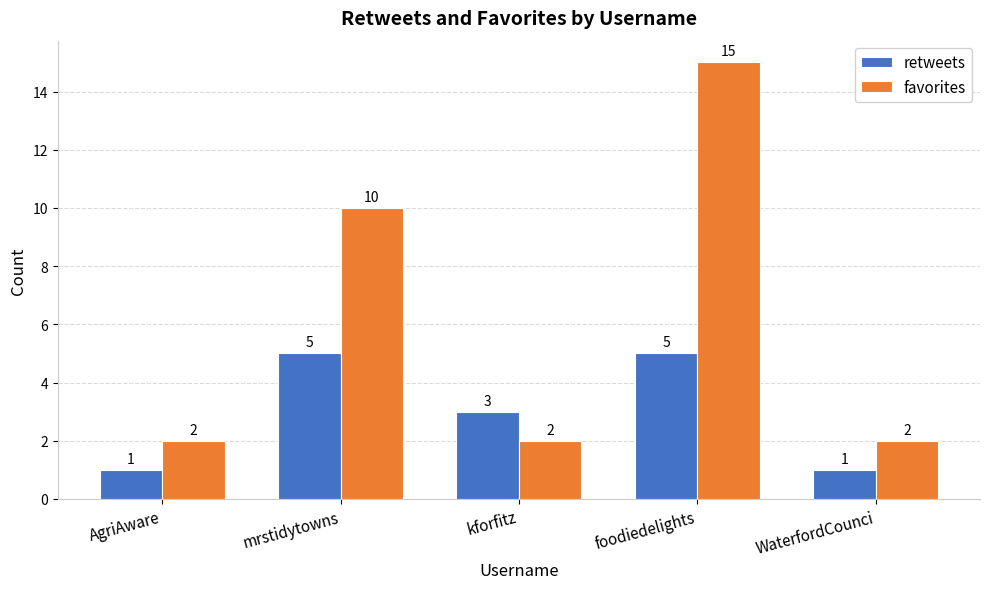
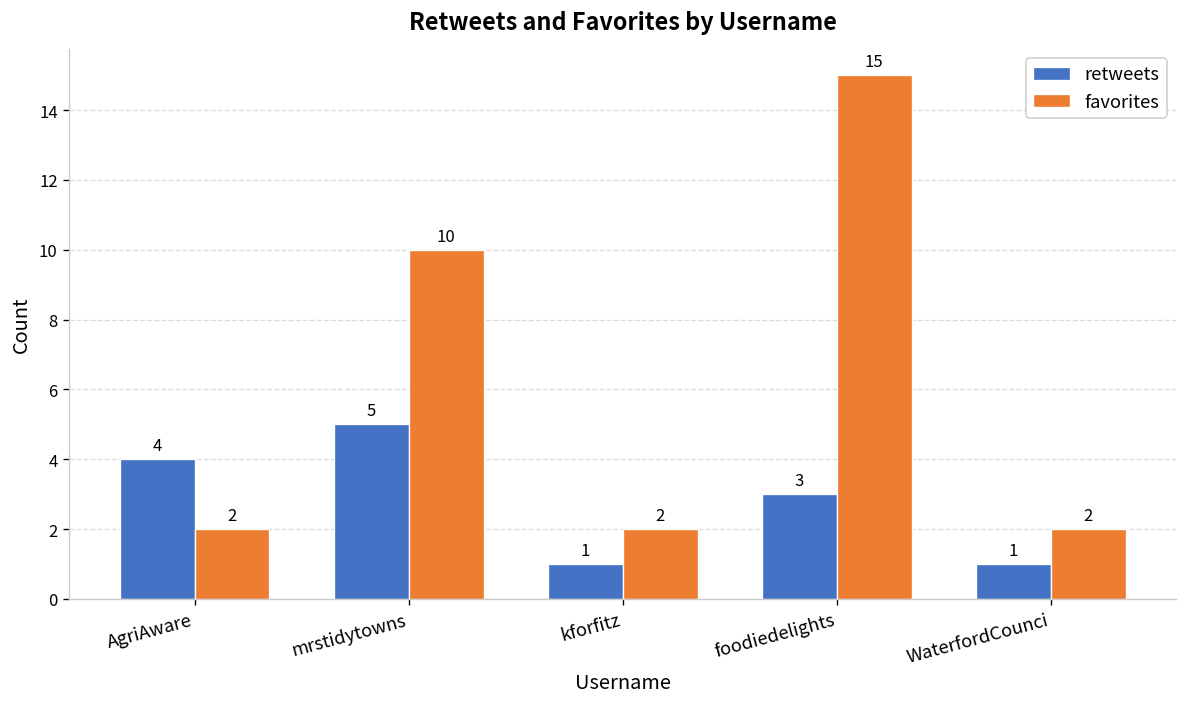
retweets, AgriAware: 1 -> 4
retweets, kforfitz: 3 -> 1
retweets, foodiedelights: 5 -> 3
